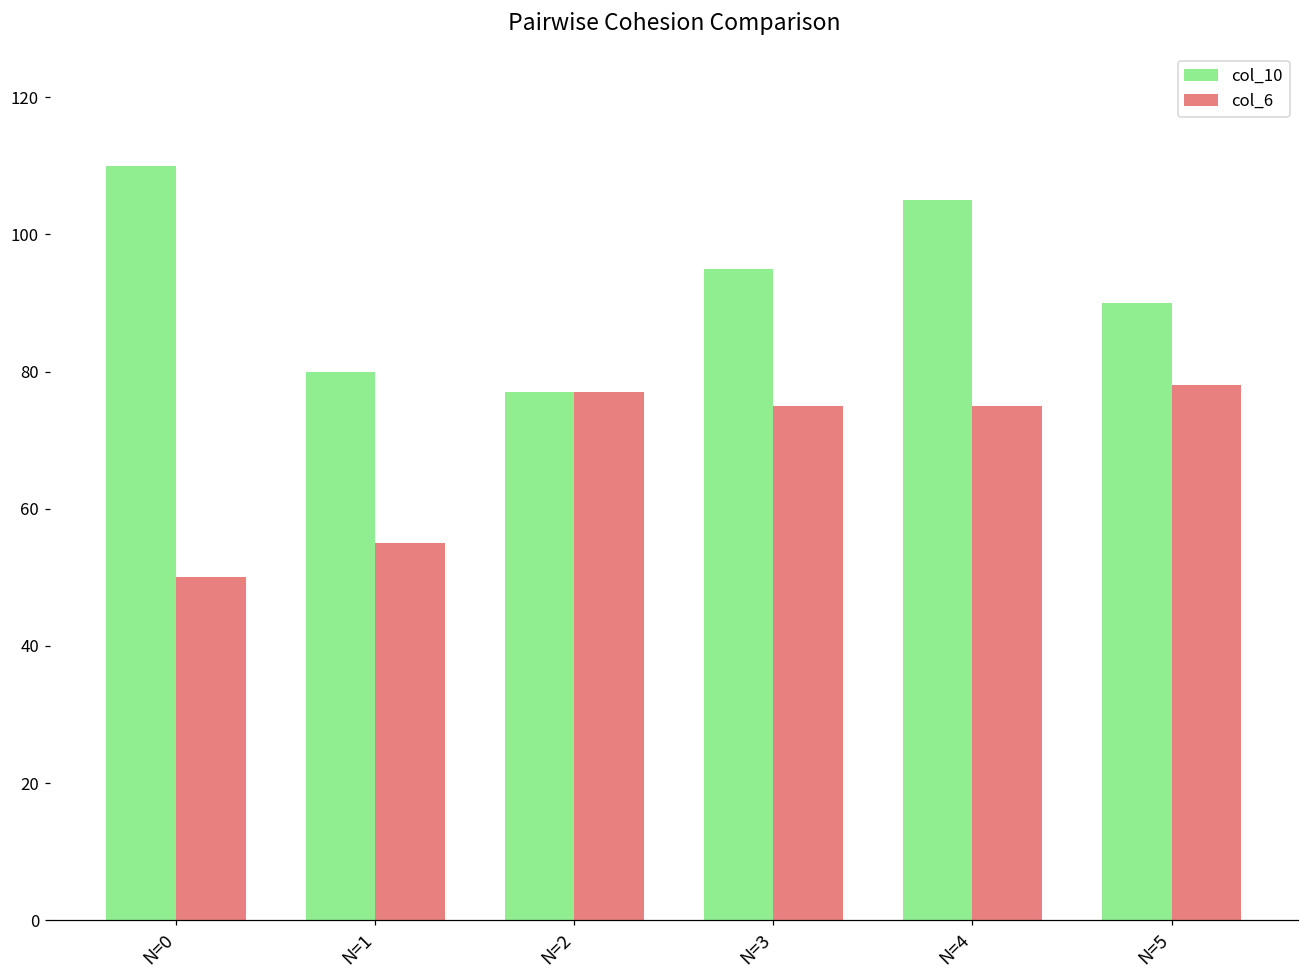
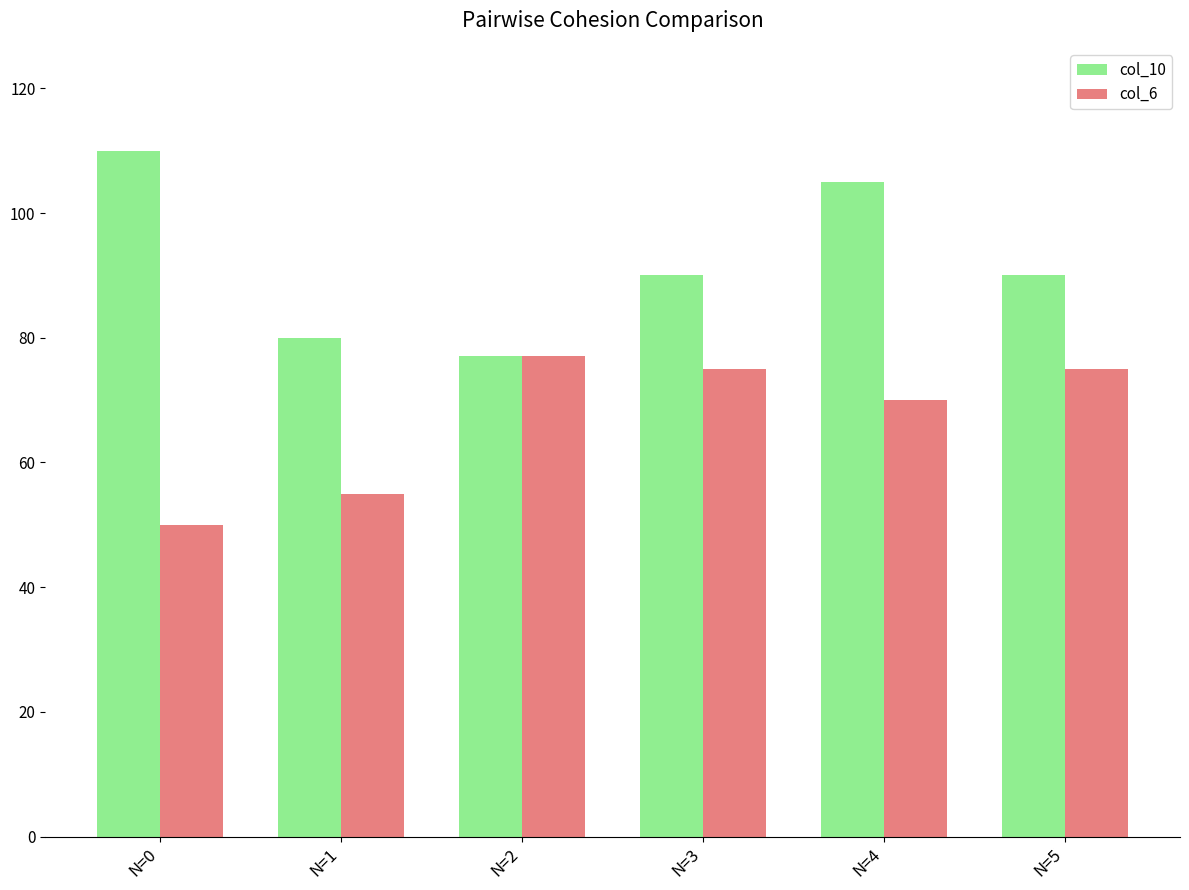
col_10, N=3: 95 -> 90
col_6, N=4: 75 -> 70
col_6, N=5: 78 -> 75
